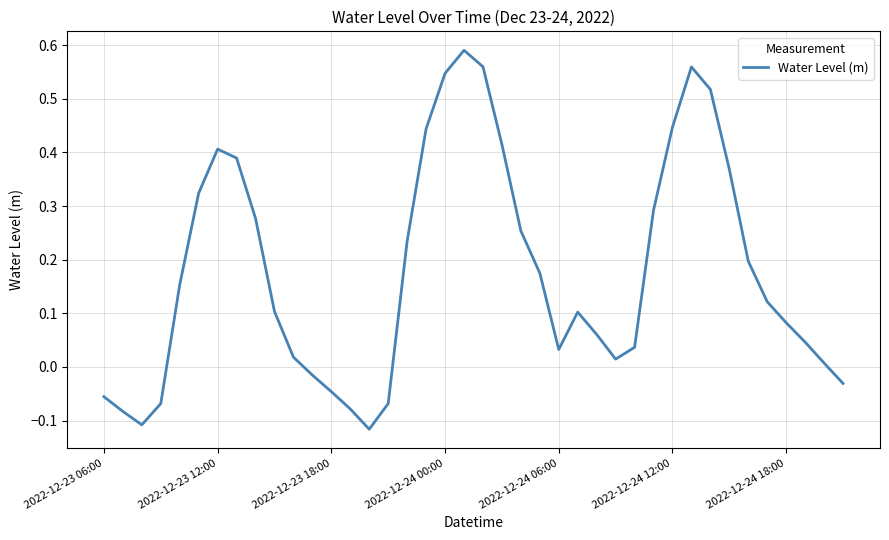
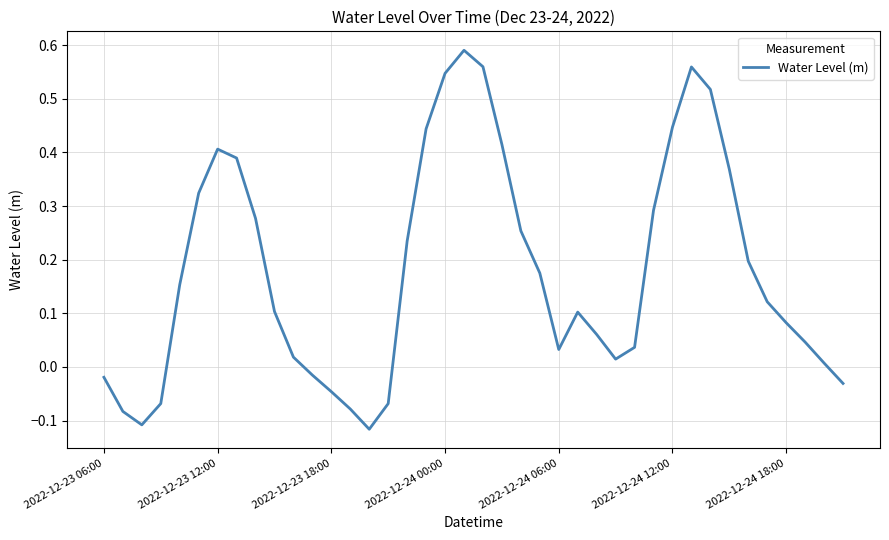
2022-12-23 06:00: -0.06 -> -0.02
